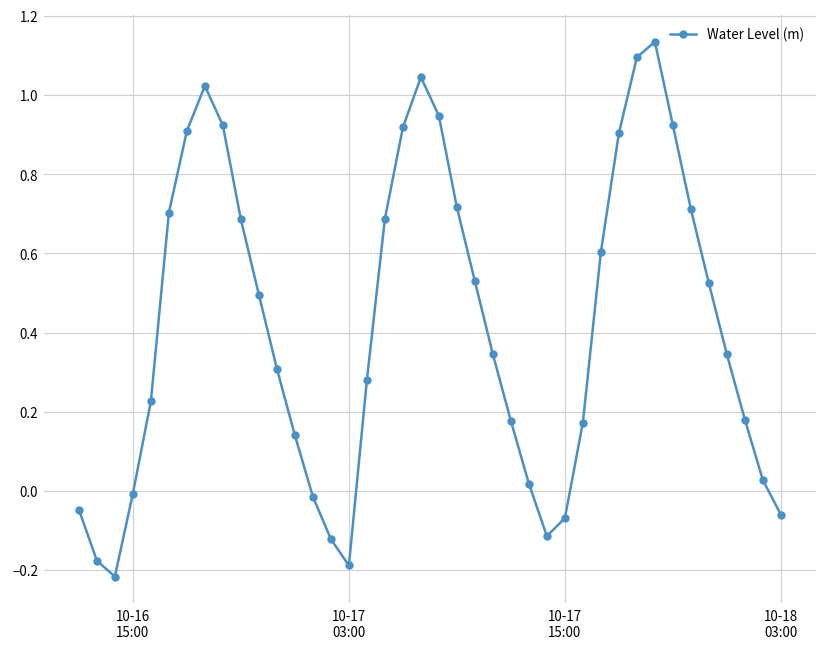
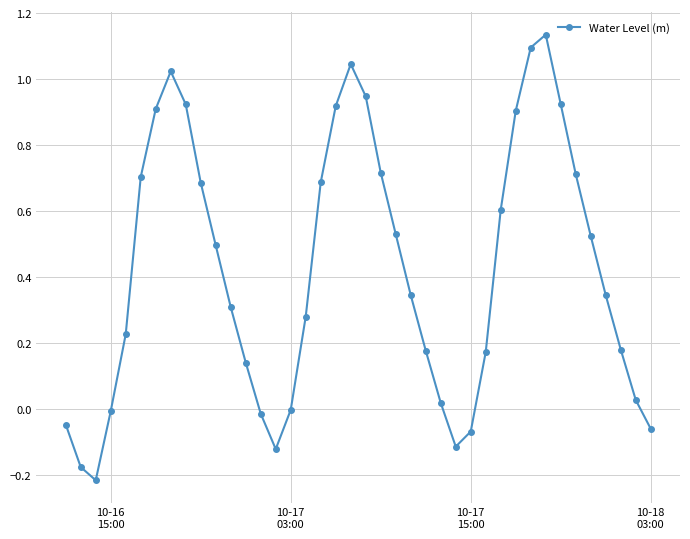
10-17 03:00: -0.19 -> 0.00
